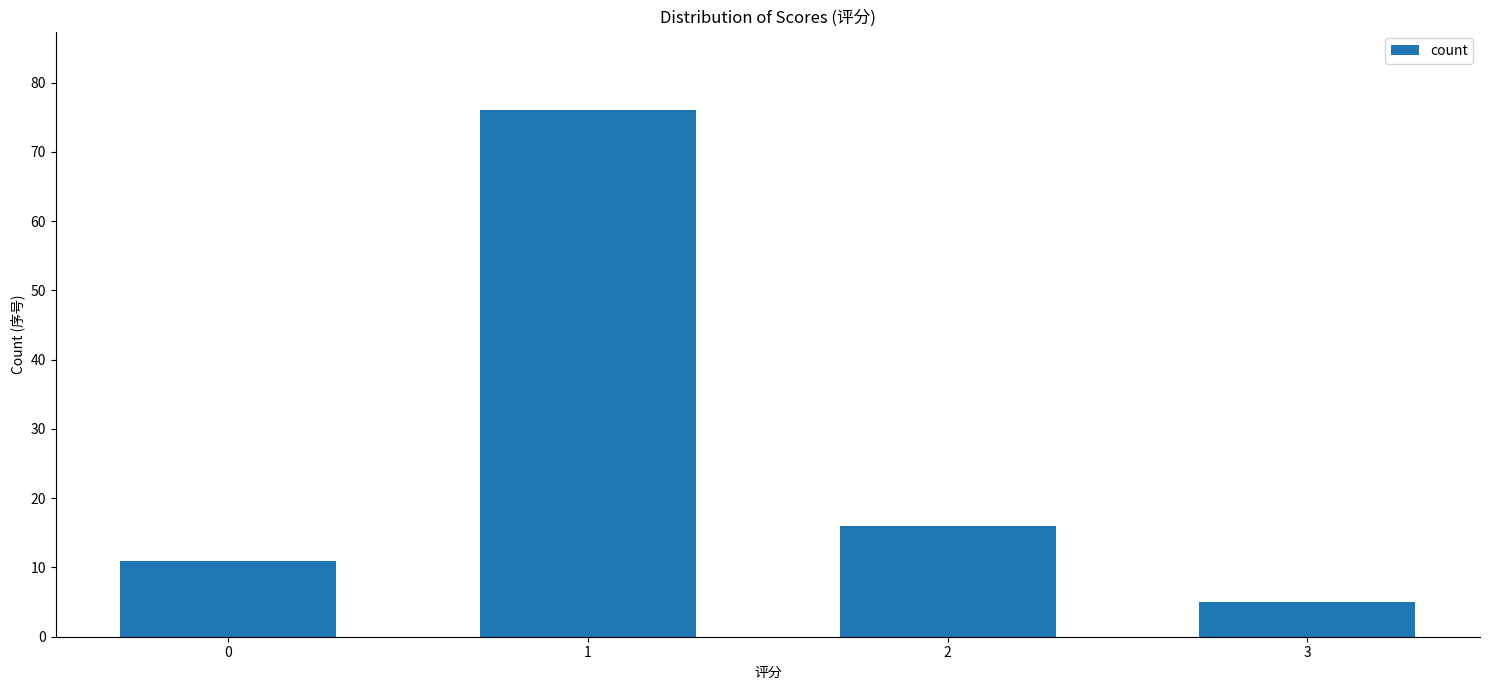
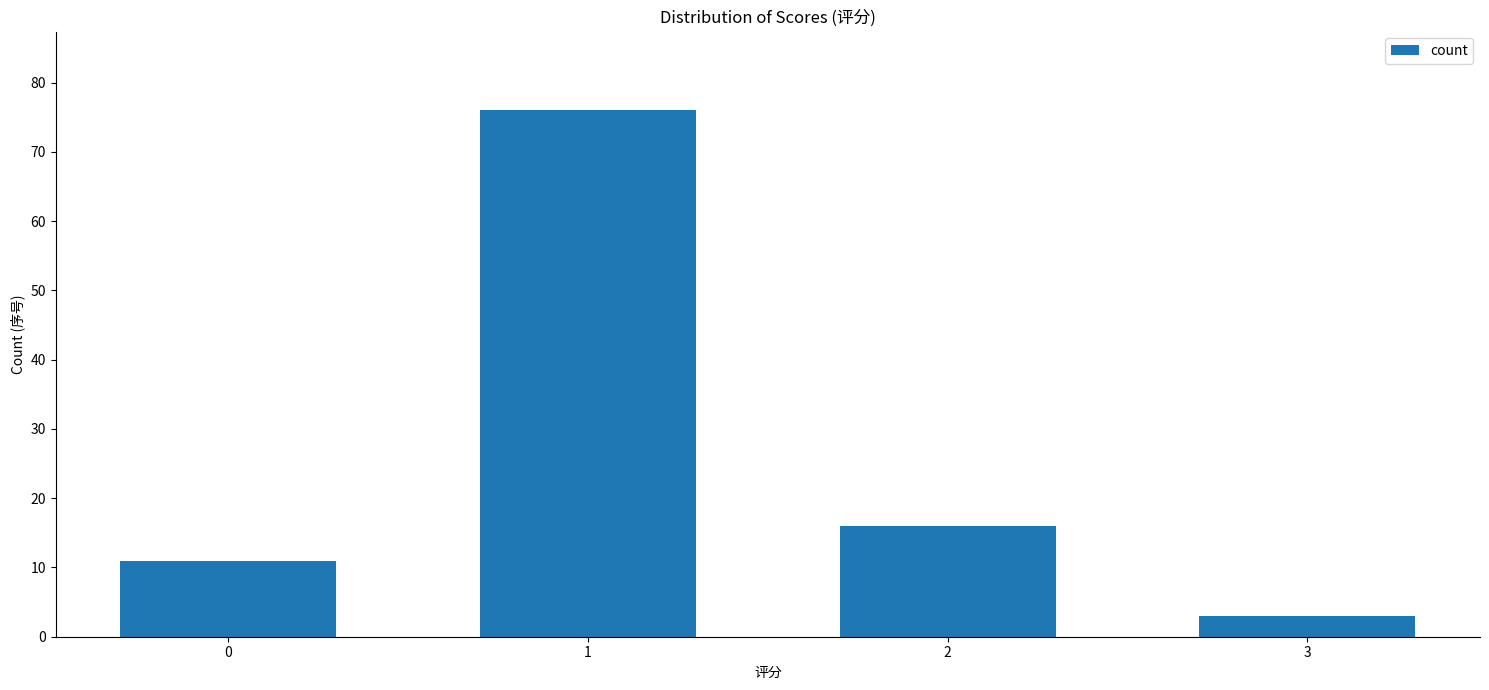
3: 5 -> 3
